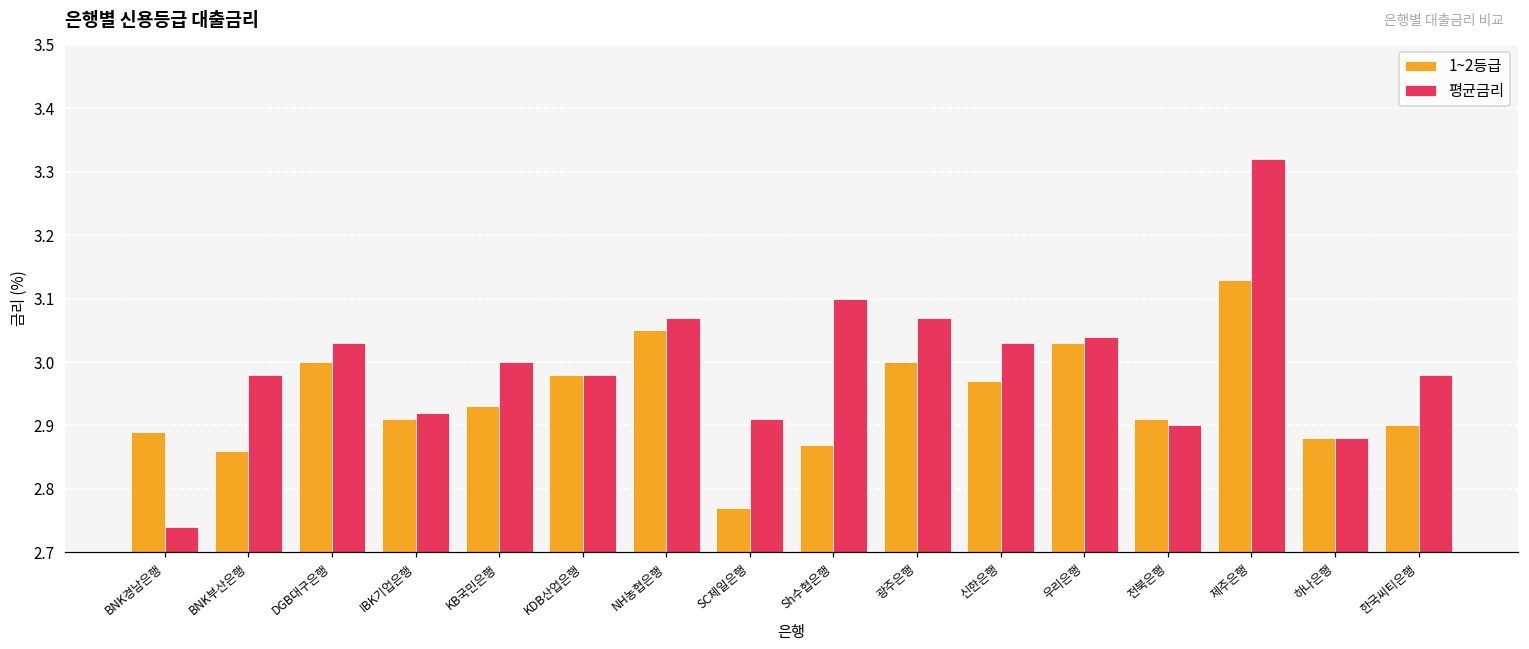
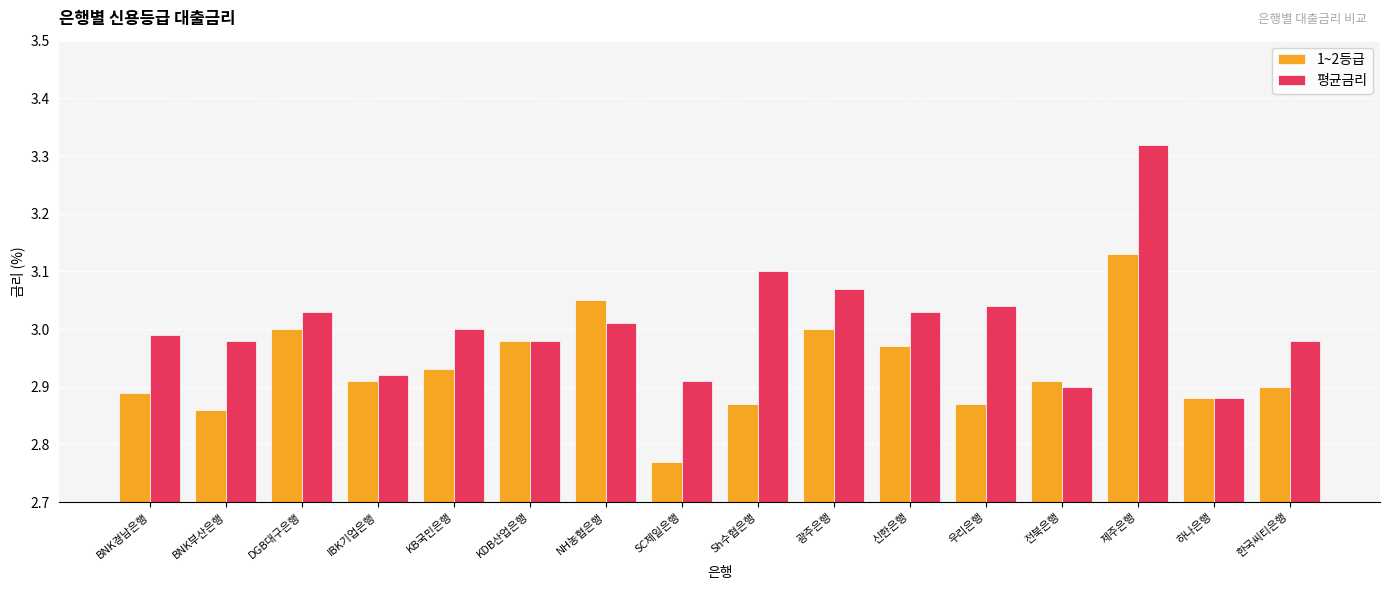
평균금리, BNK경남은행: 2.74 -> 2.99
평균금리, NH농협은행: 3.07 -> 3.01
1~2등급, 우리은행: 3.03 -> 2.87
